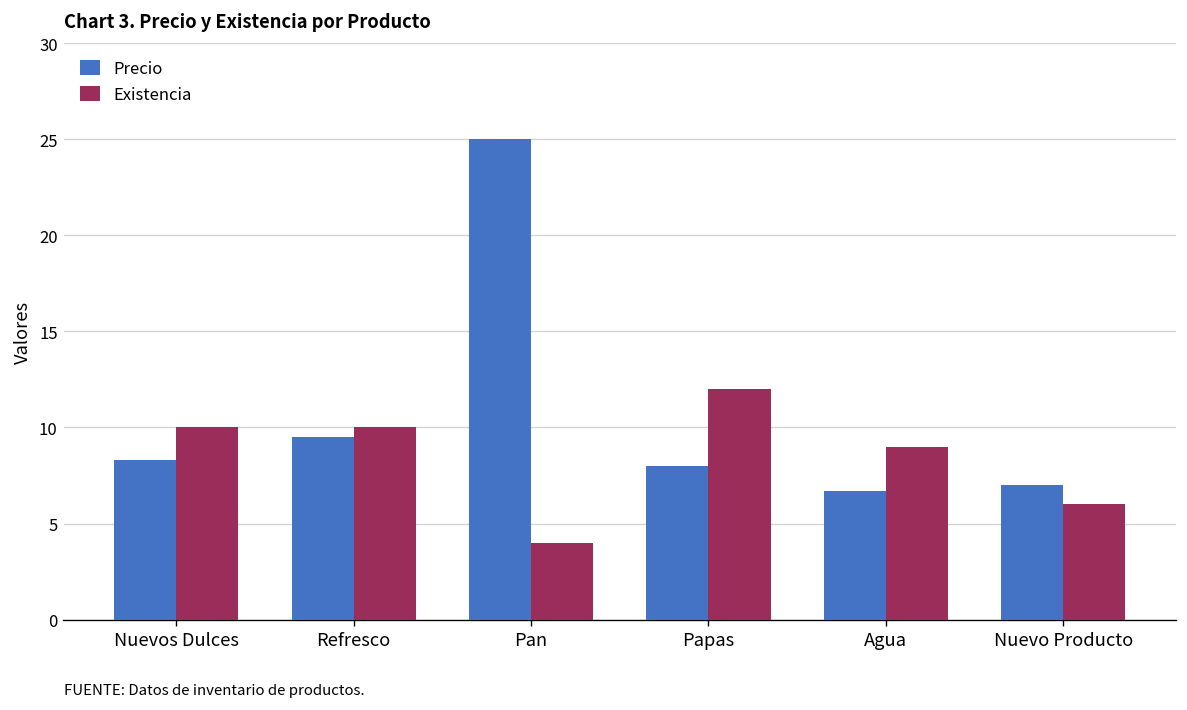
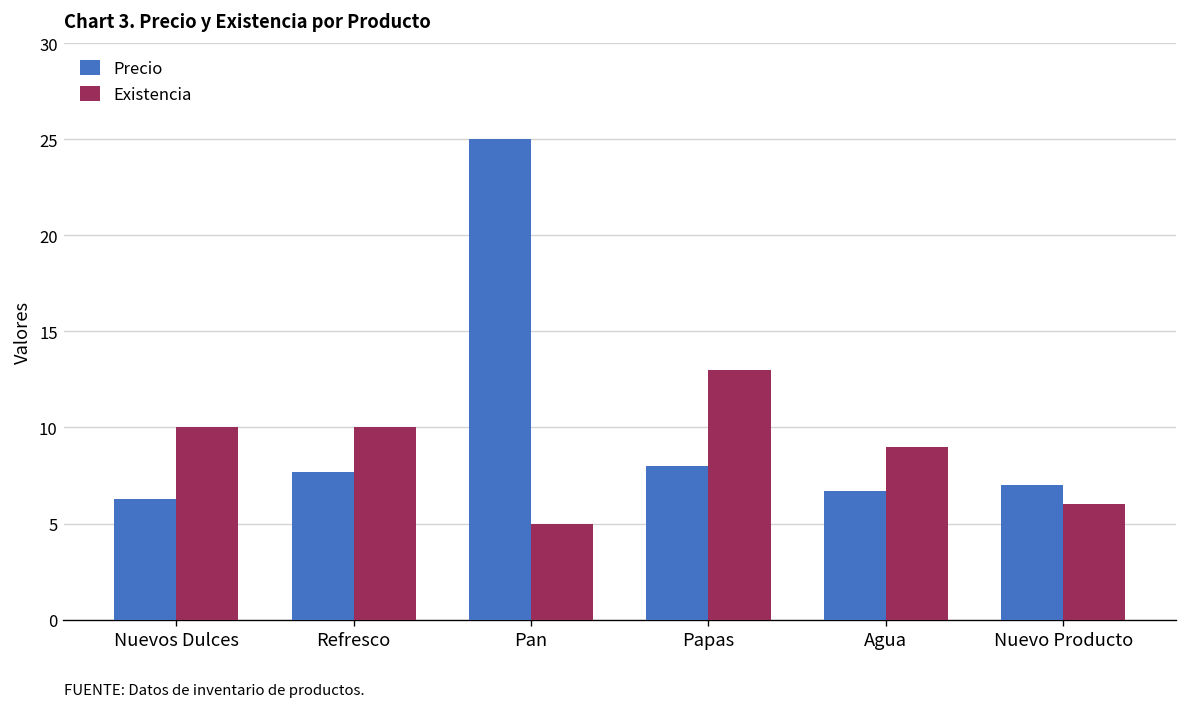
Precio, Nuevos Dulces: 8.3 -> 6.3
Precio, Refresco: 9.5 -> 7.7
Existencia, Pan: 4 -> 5
Existencia, Papas: 12 -> 13
